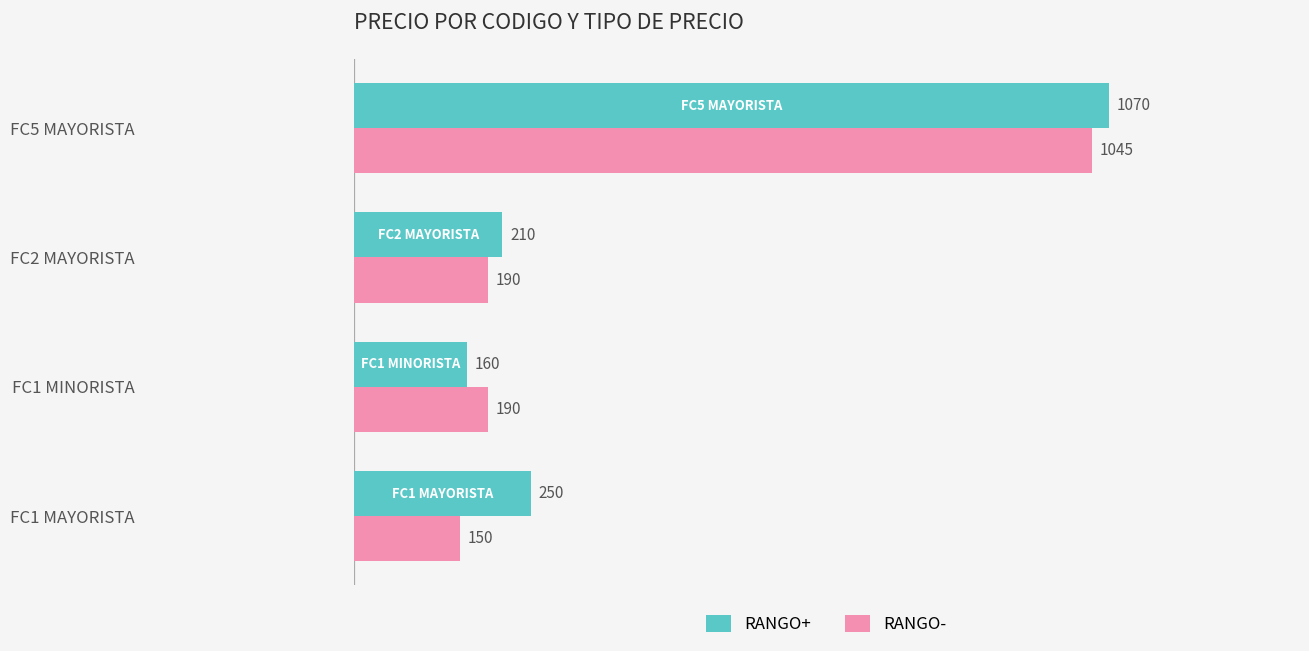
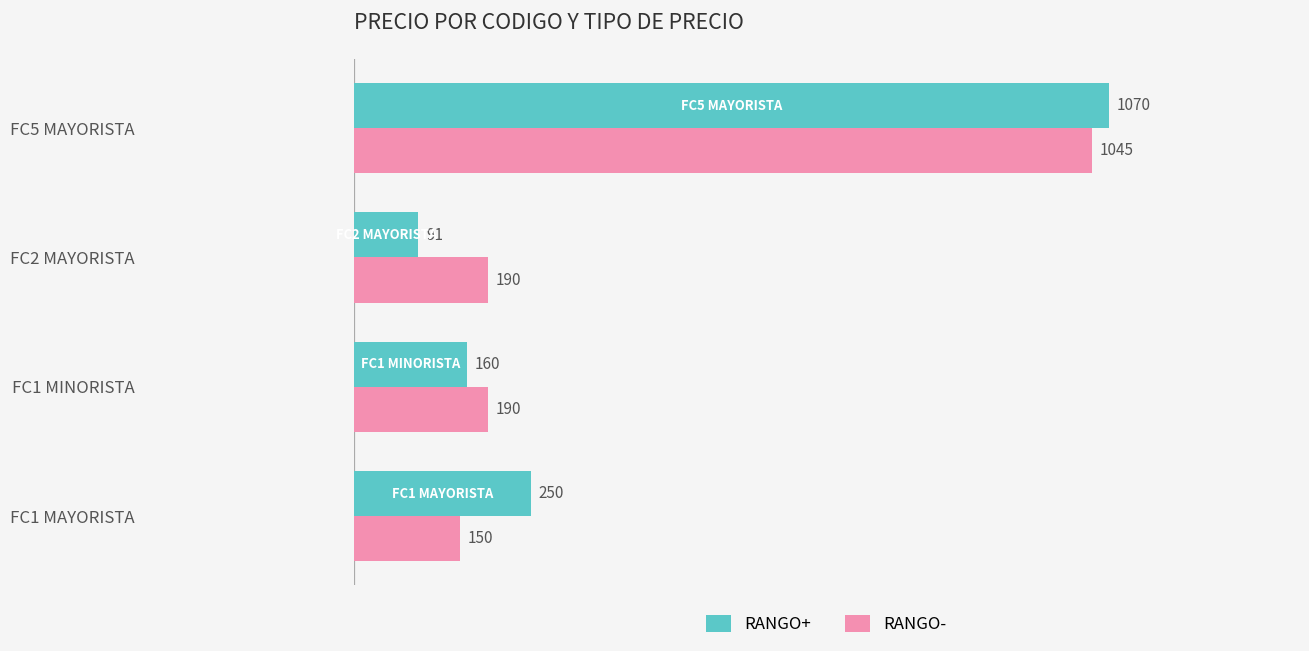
RANGO+, FC2 MAYORISTA: 210 -> 91
